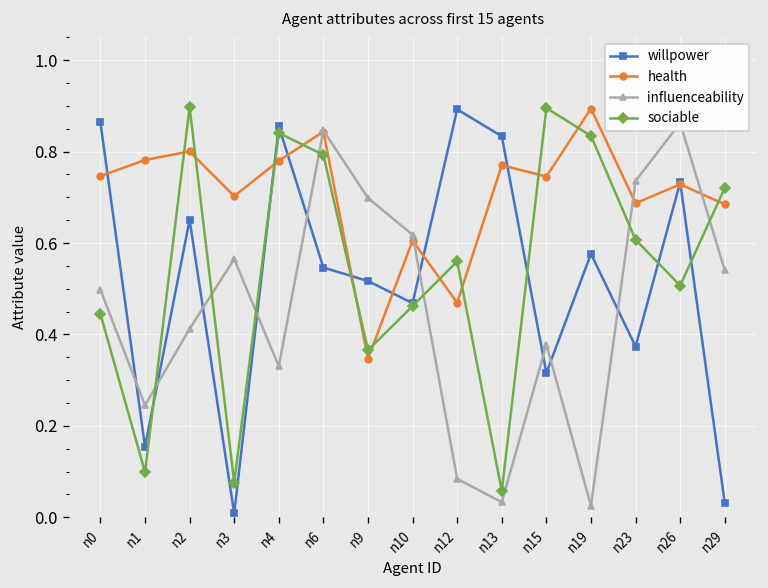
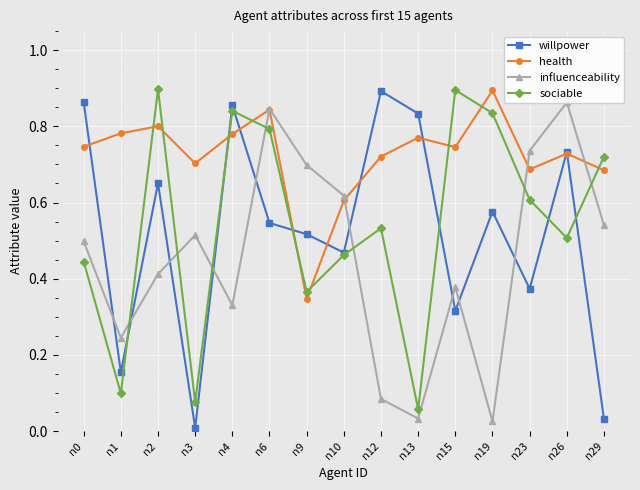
influenceability, n3: 0.57 -> 0.51
health, n12: 0.47 -> 0.72
sociable, n12: 0.56 -> 0.53
